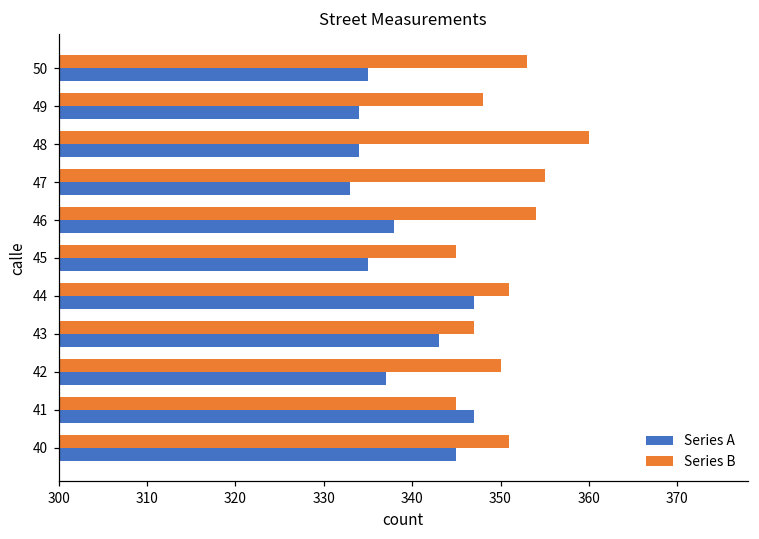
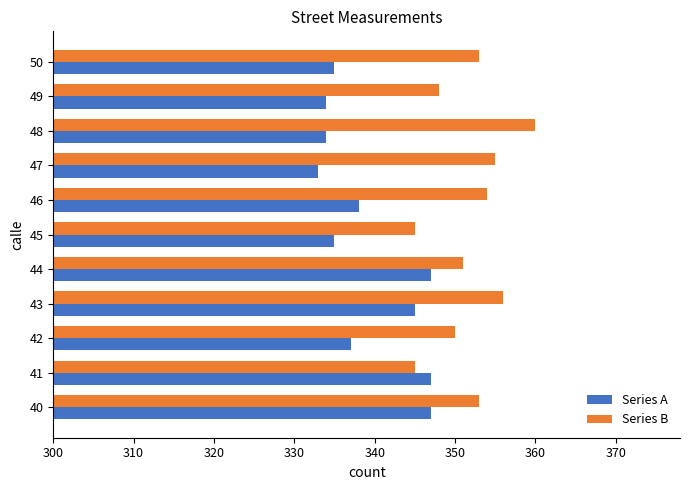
Series B, 43: 347 -> 356
Series A, 43: 343 -> 345
Series B, 40: 351 -> 353
Series A, 40: 345 -> 347
